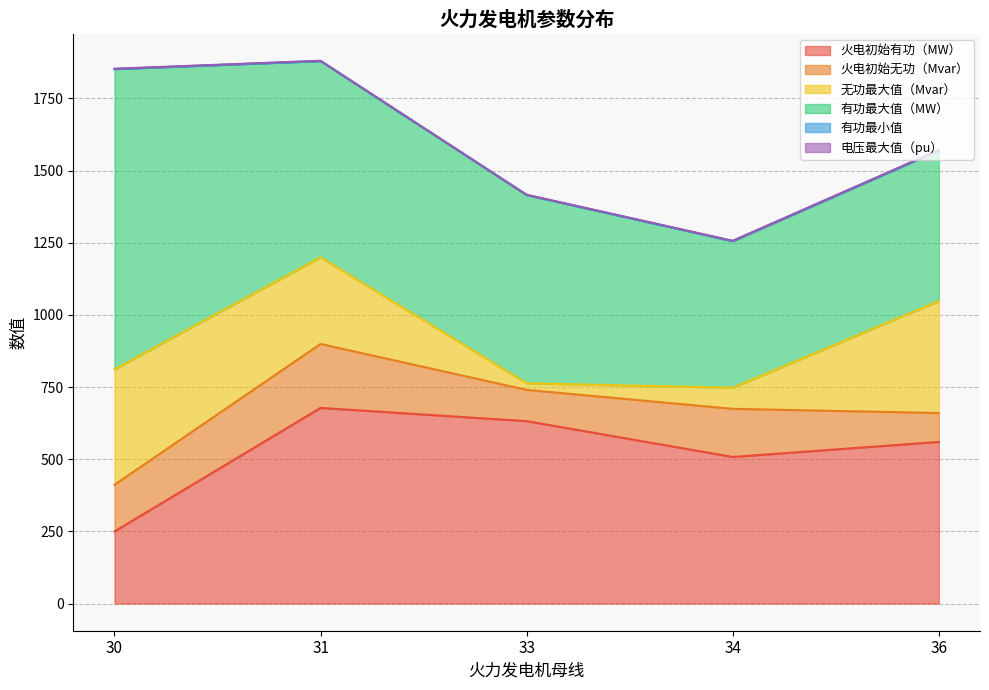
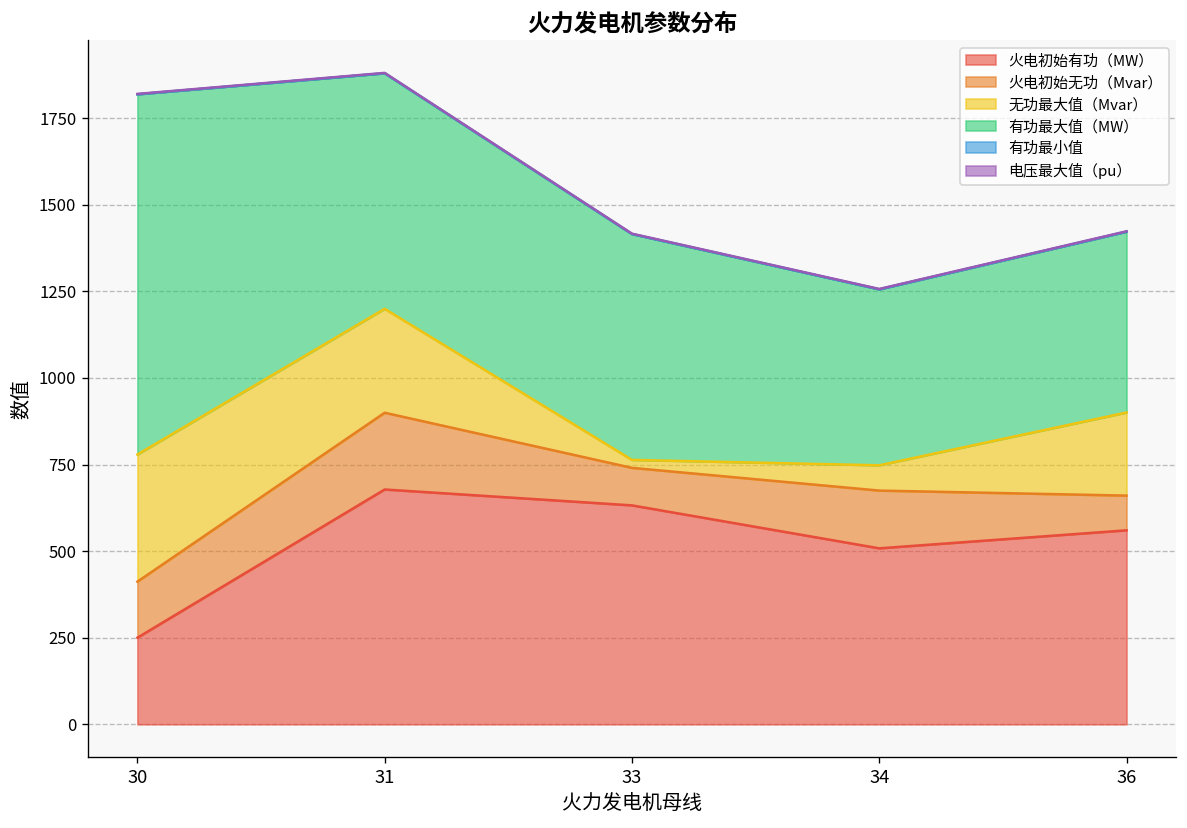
无功最大值（Mvar）, 30: 400 -> 370
无功最大值（Mvar）, 36: 390 -> 240
